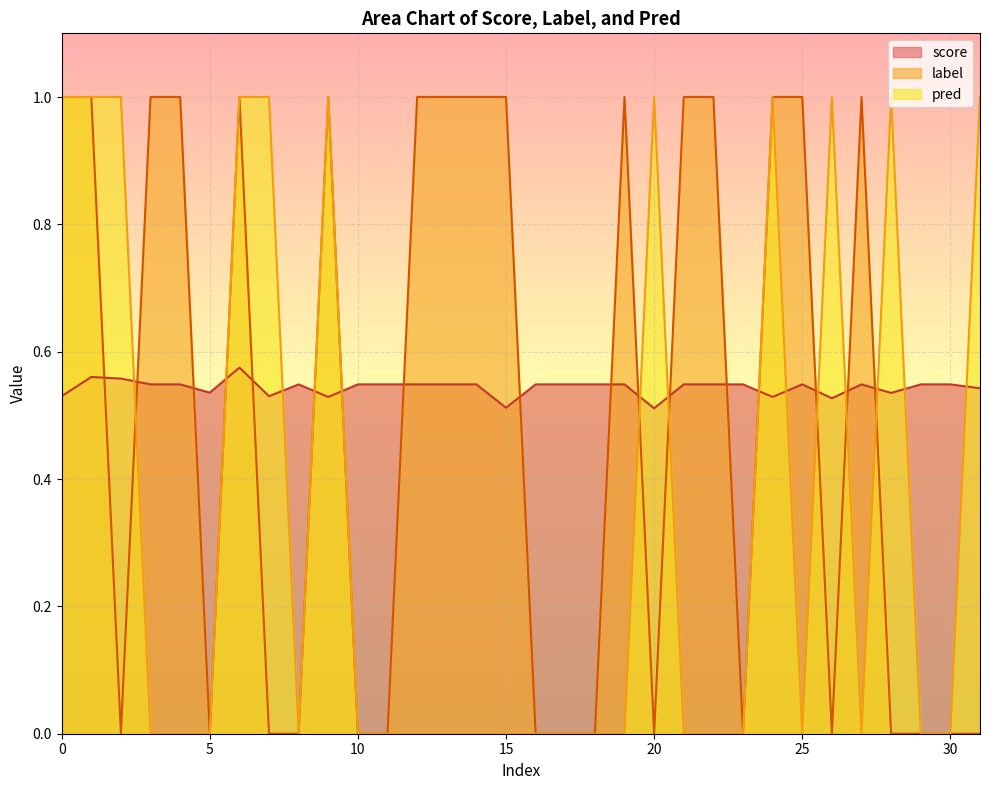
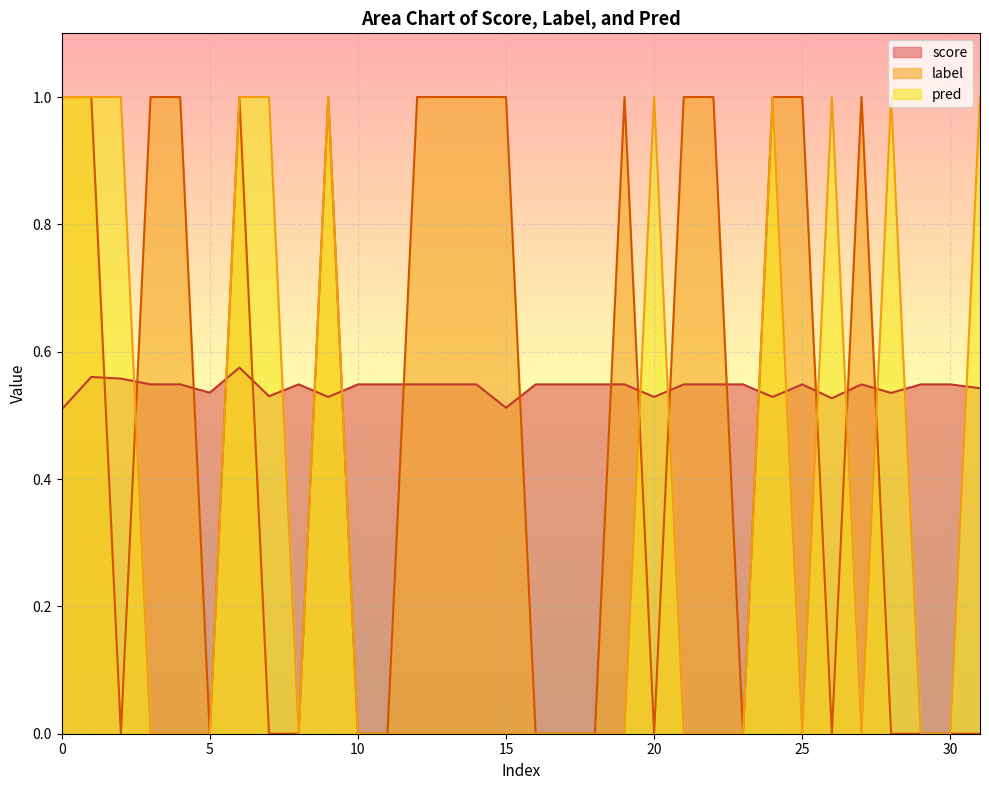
score, 0: 0.53 -> 0.51
score, 20: 0.51 -> 0.53
